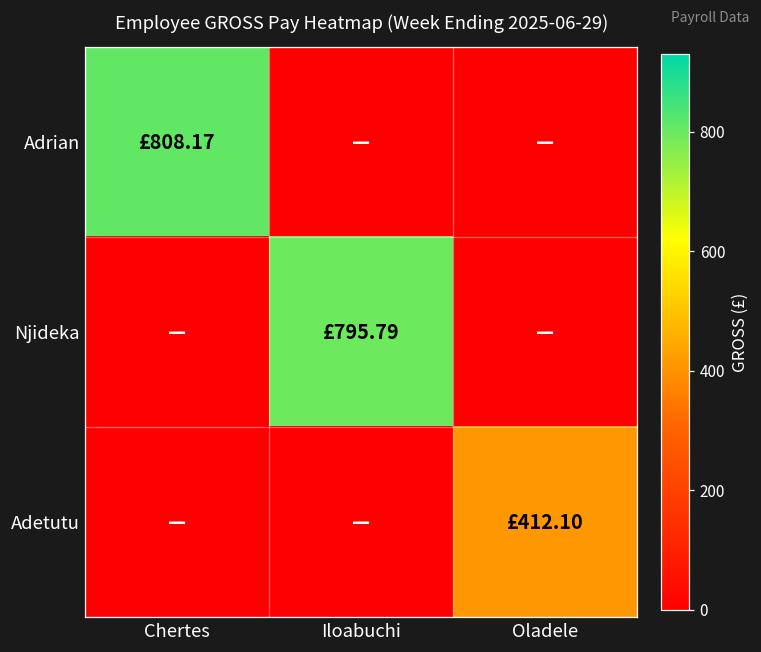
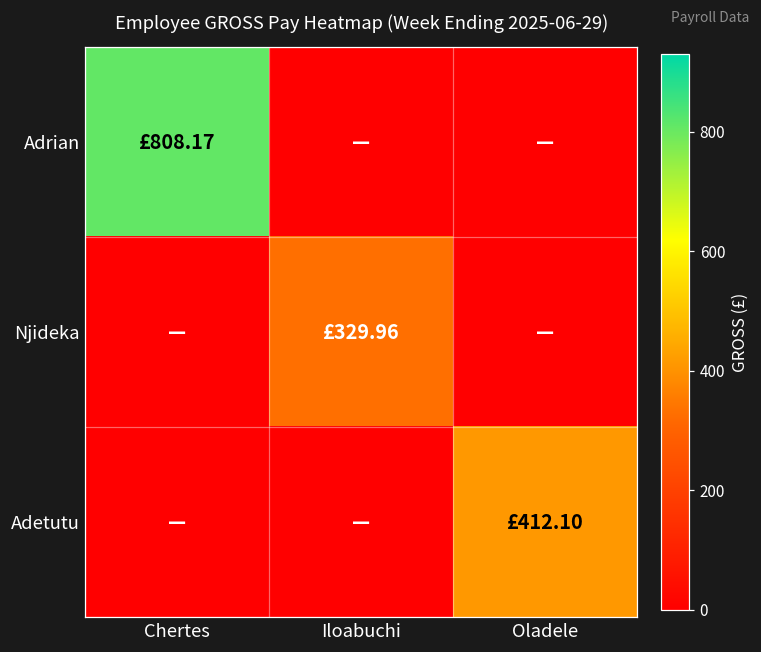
Njideka, Iloabuchi: £795.79 -> £329.96
